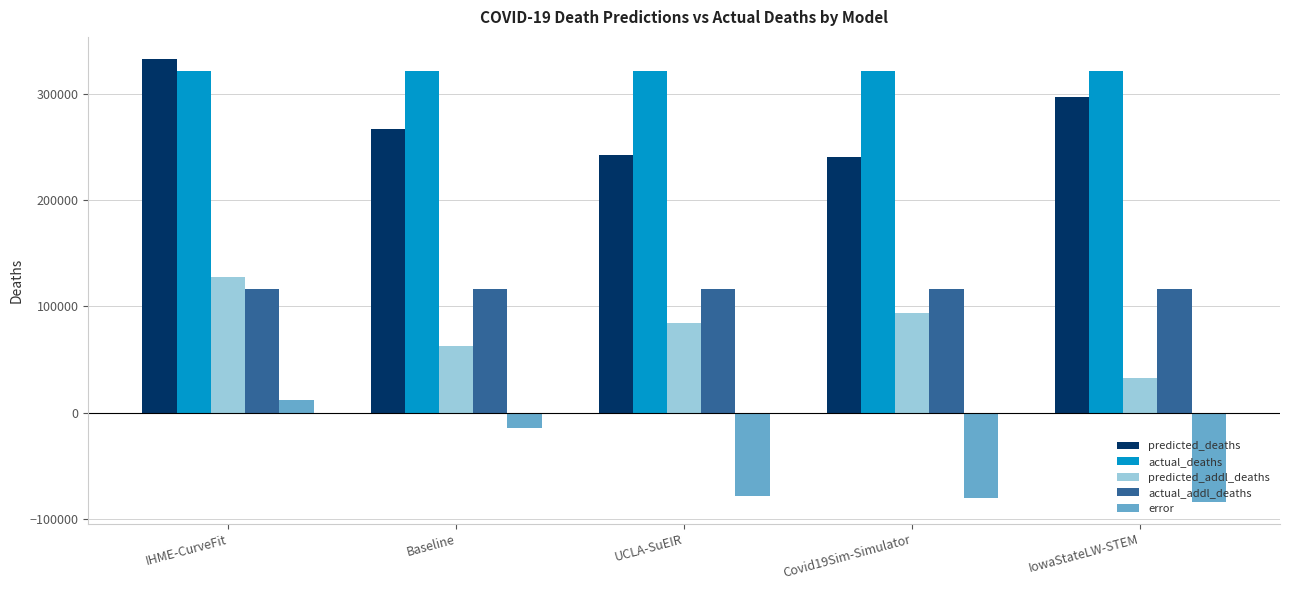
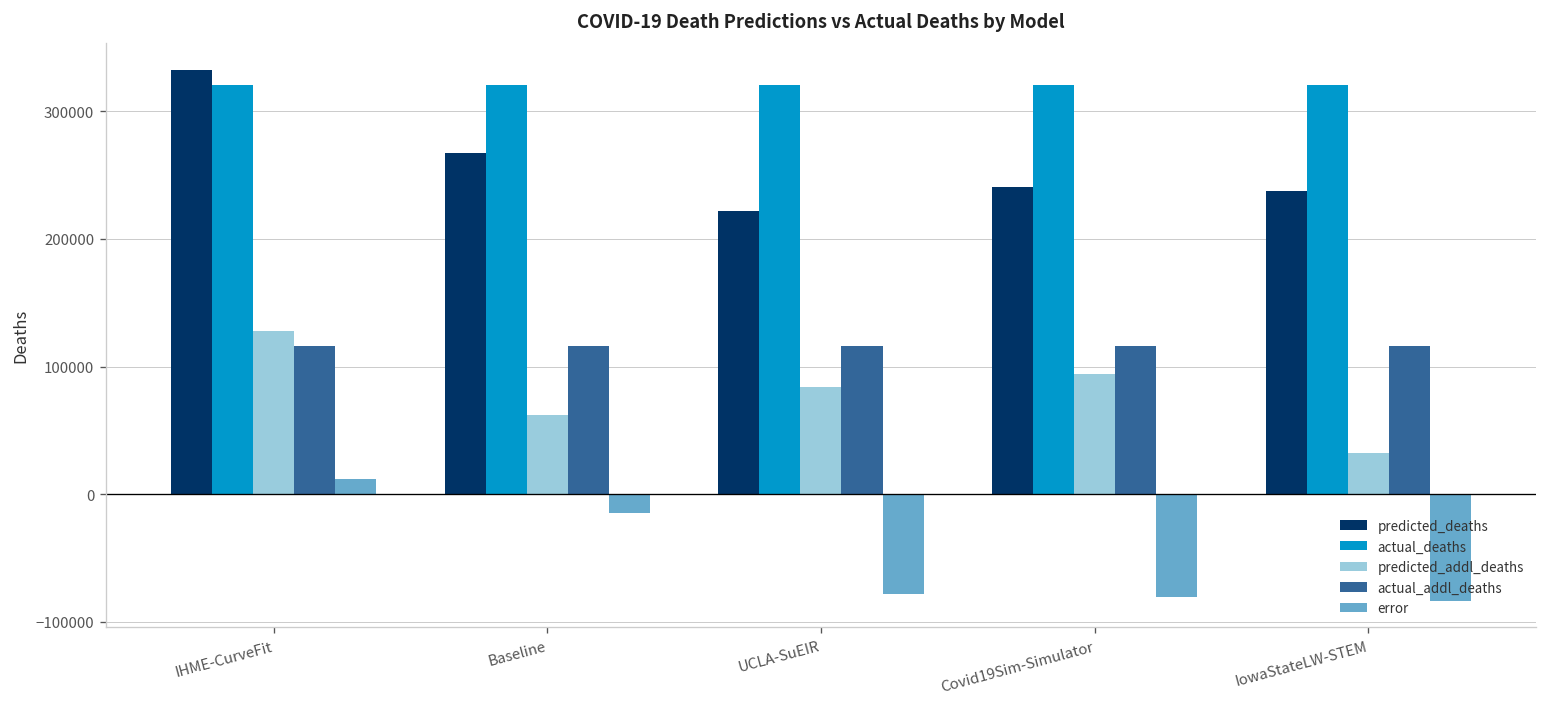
predicted_deaths, UCLA-SuEIR: 242000 -> 222000
predicted_deaths, IowaStateLW-STEM: 297000 -> 237000
